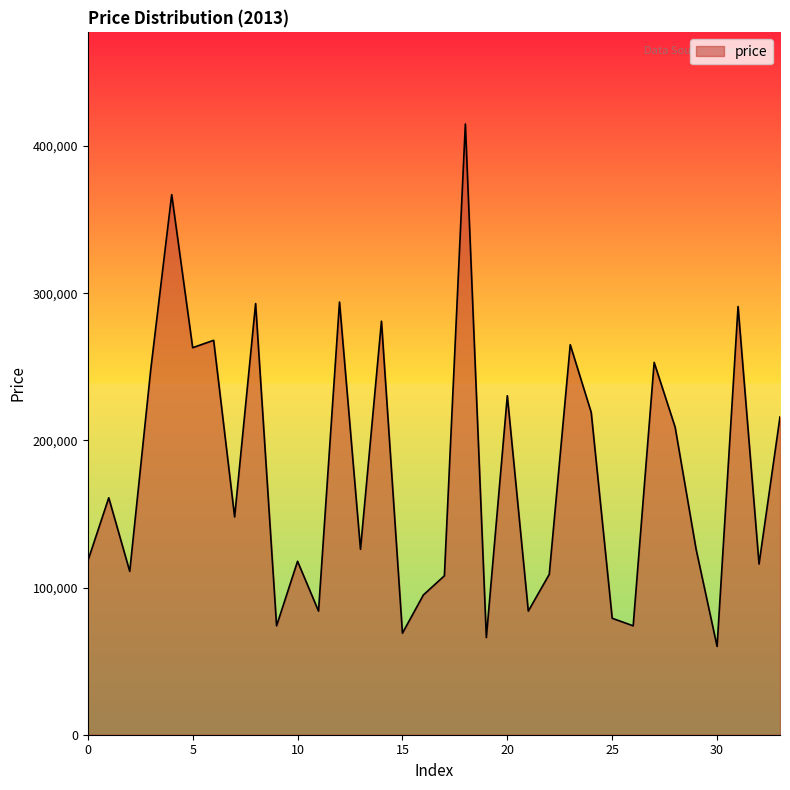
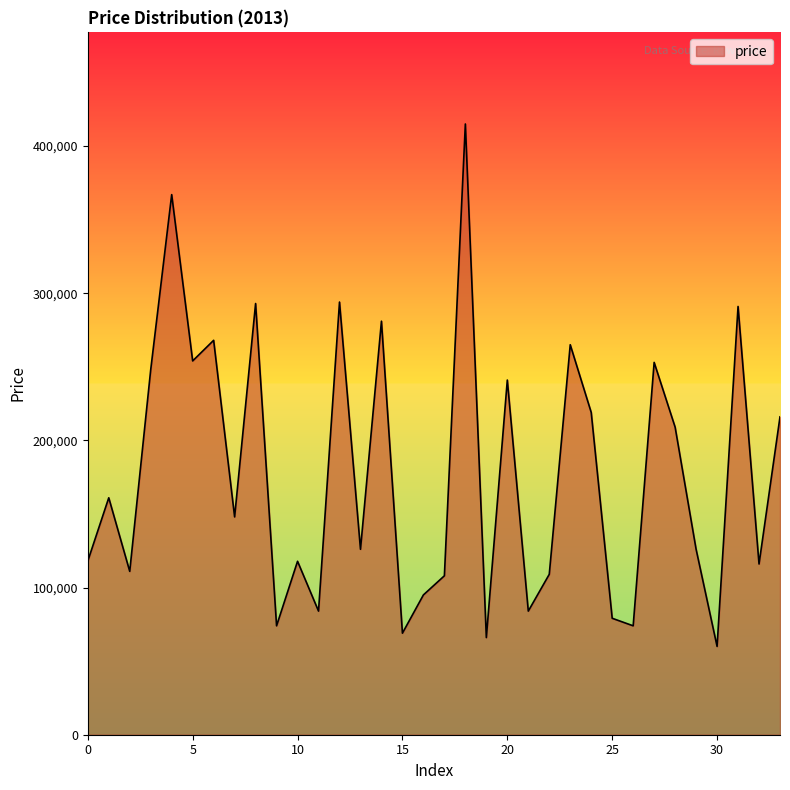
5: 263,000 -> 254,000
20: 230,000 -> 241,000
